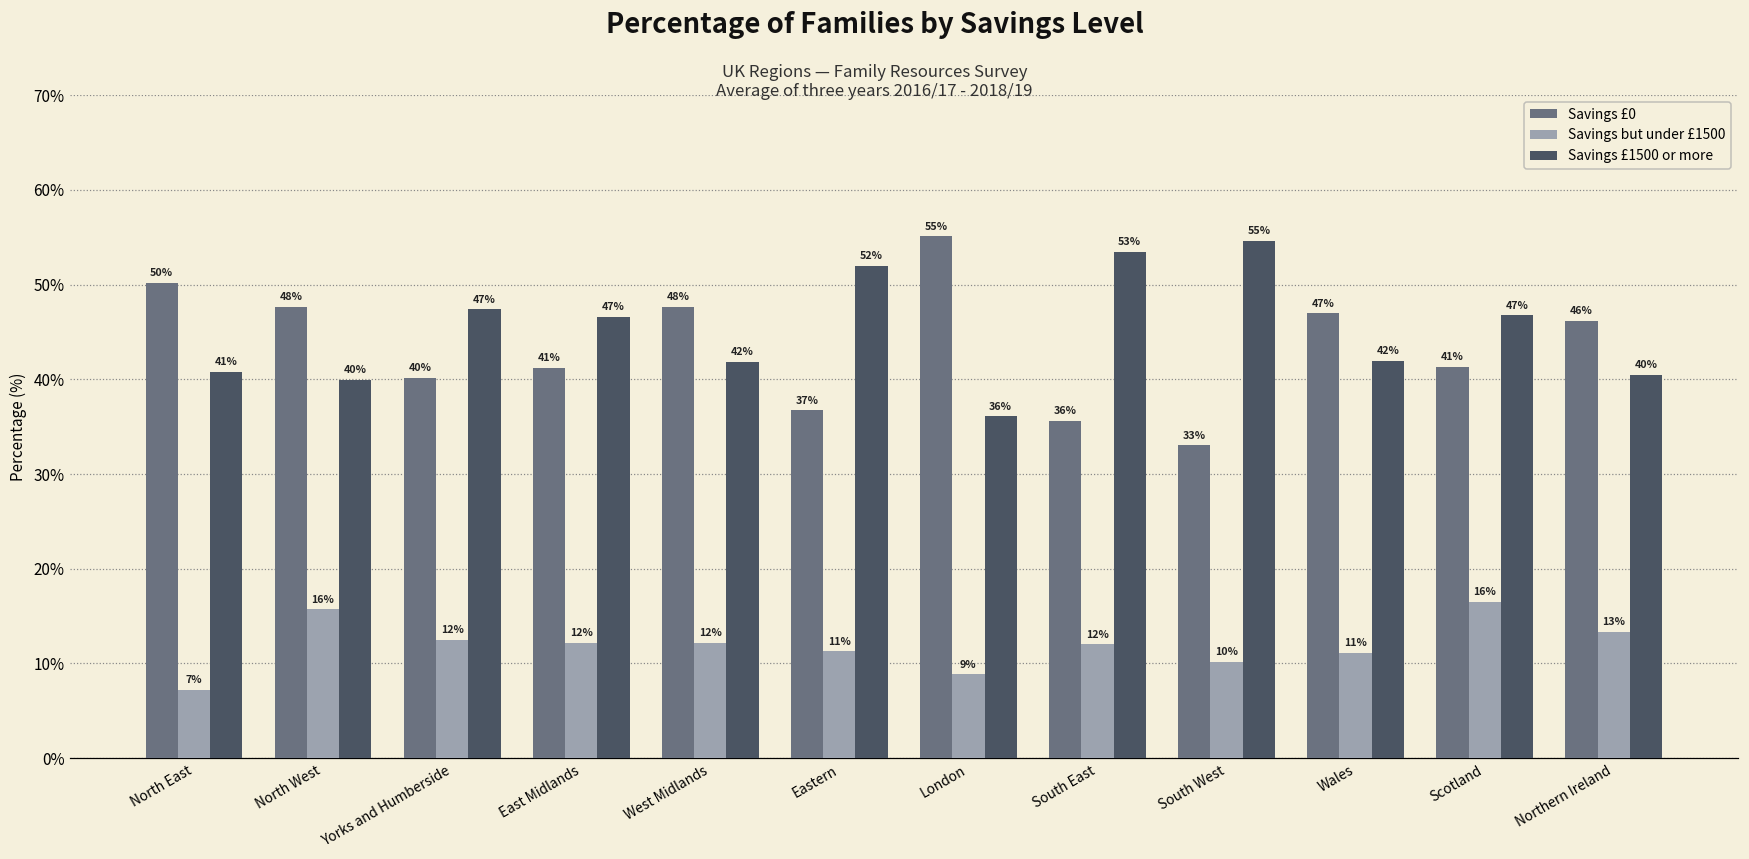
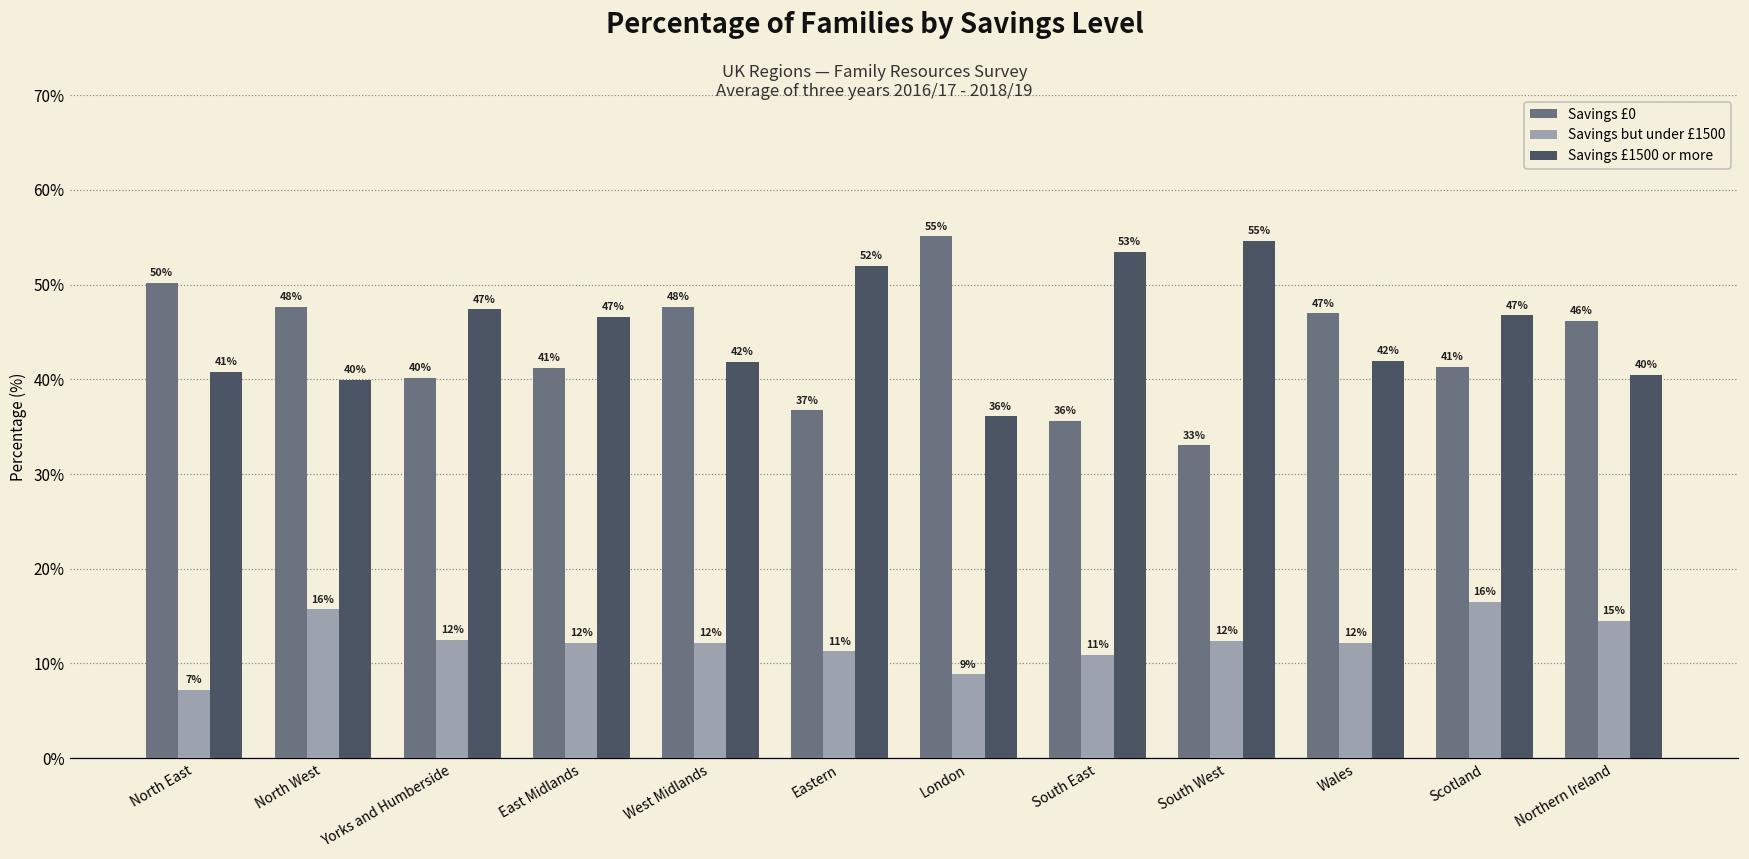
Savings but under £1500, South East: 12% -> 11%
Savings but under £1500, South West: 10% -> 12%
Savings but under £1500, Wales: 11% -> 12%
Savings but under £1500, Northern Ireland: 13% -> 15%
